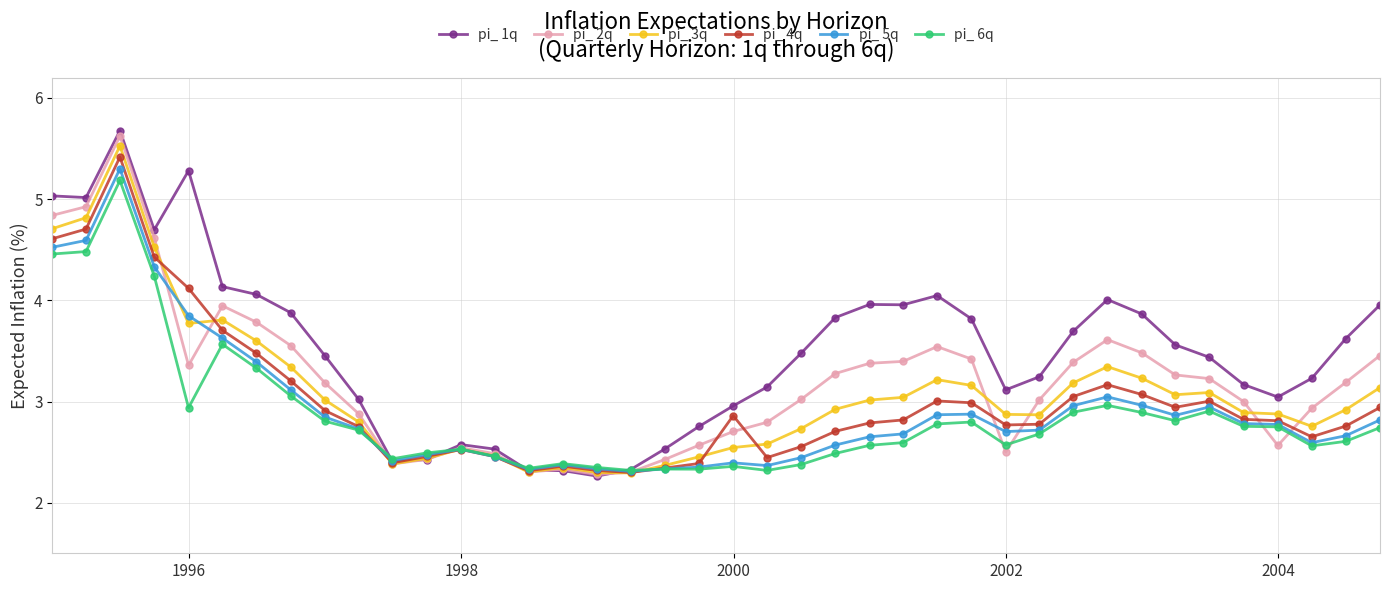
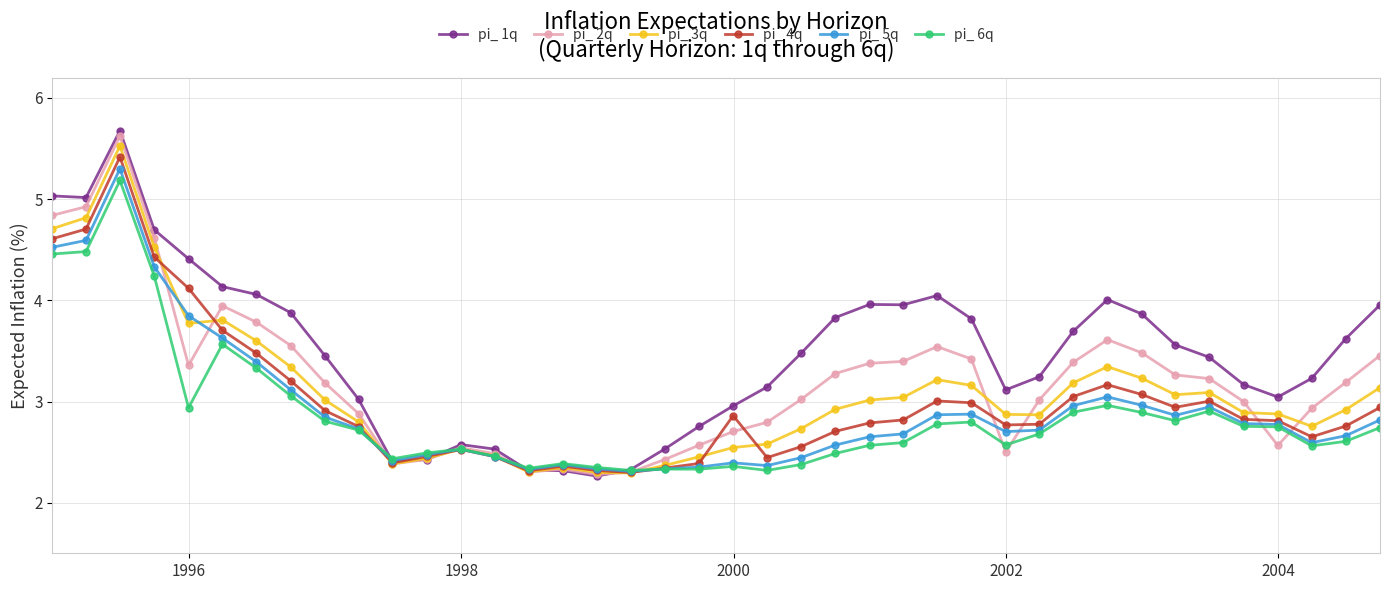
pi_ 1q, 1996: 5.28 -> 4.41
